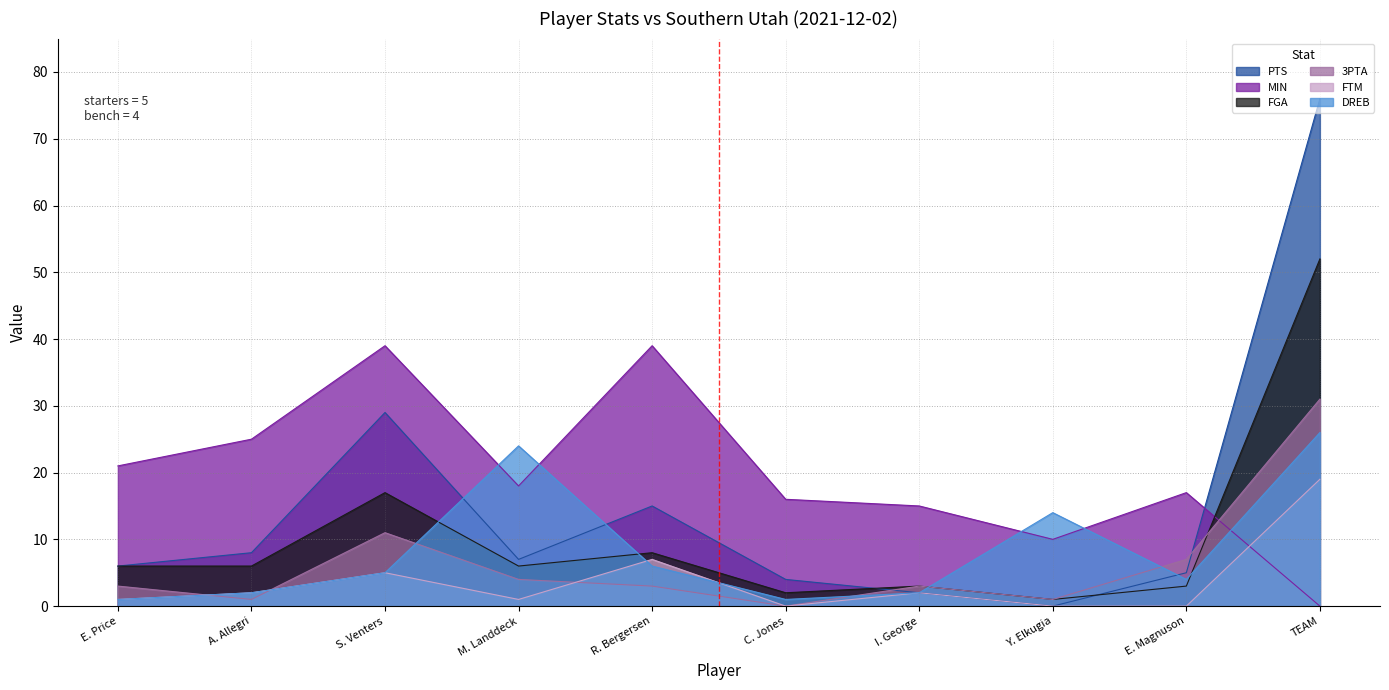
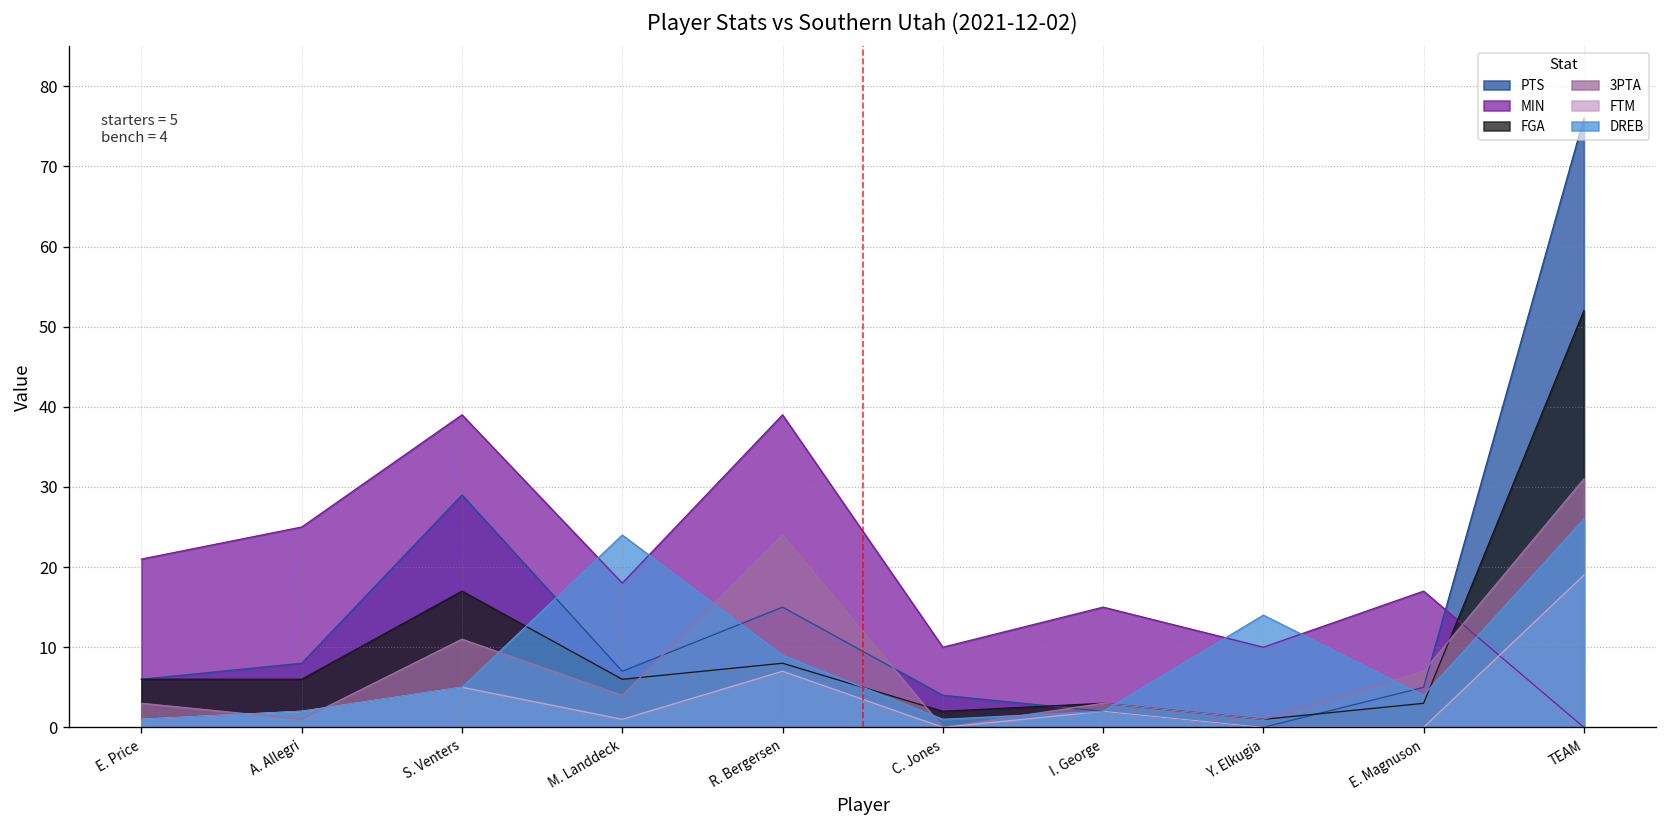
3PTA, R. Bergersen: 3 -> 24
DREB, R. Bergersen: 6 -> 9
MIN, C. Jones: 16 -> 10
